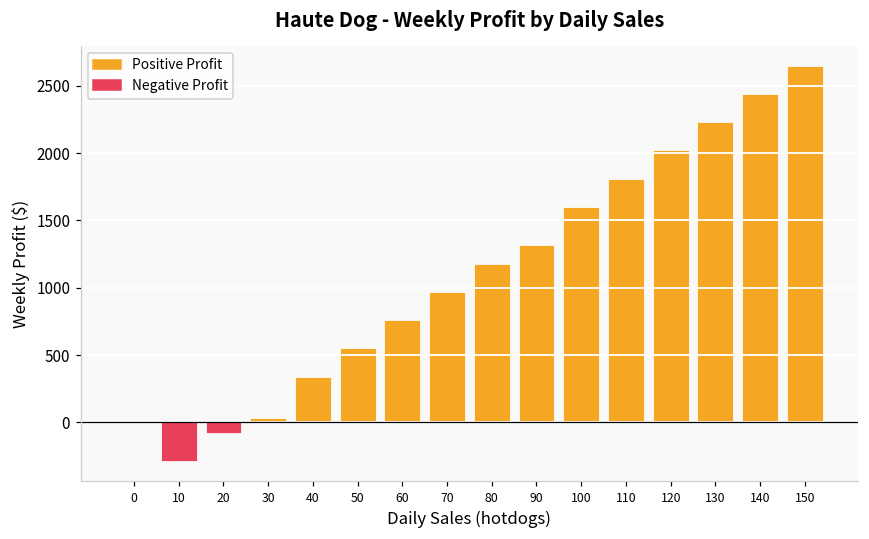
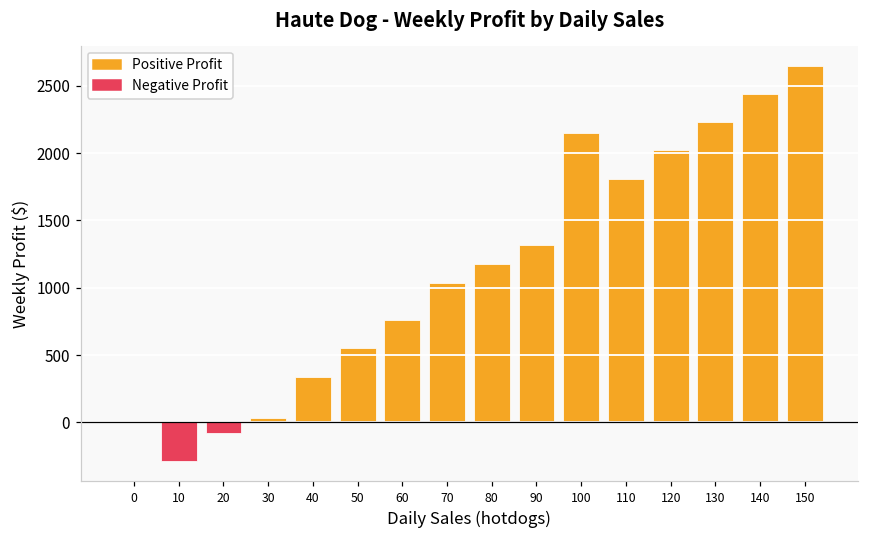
70: 970 -> 1040
100: 1600 -> 2150
